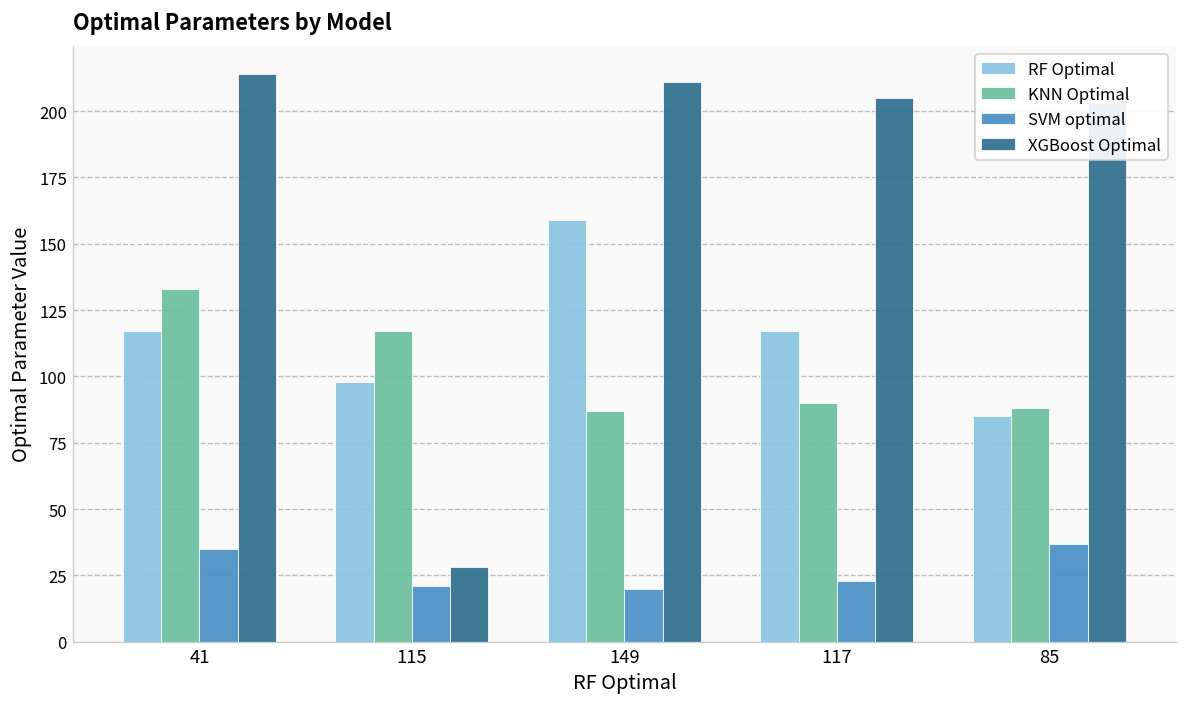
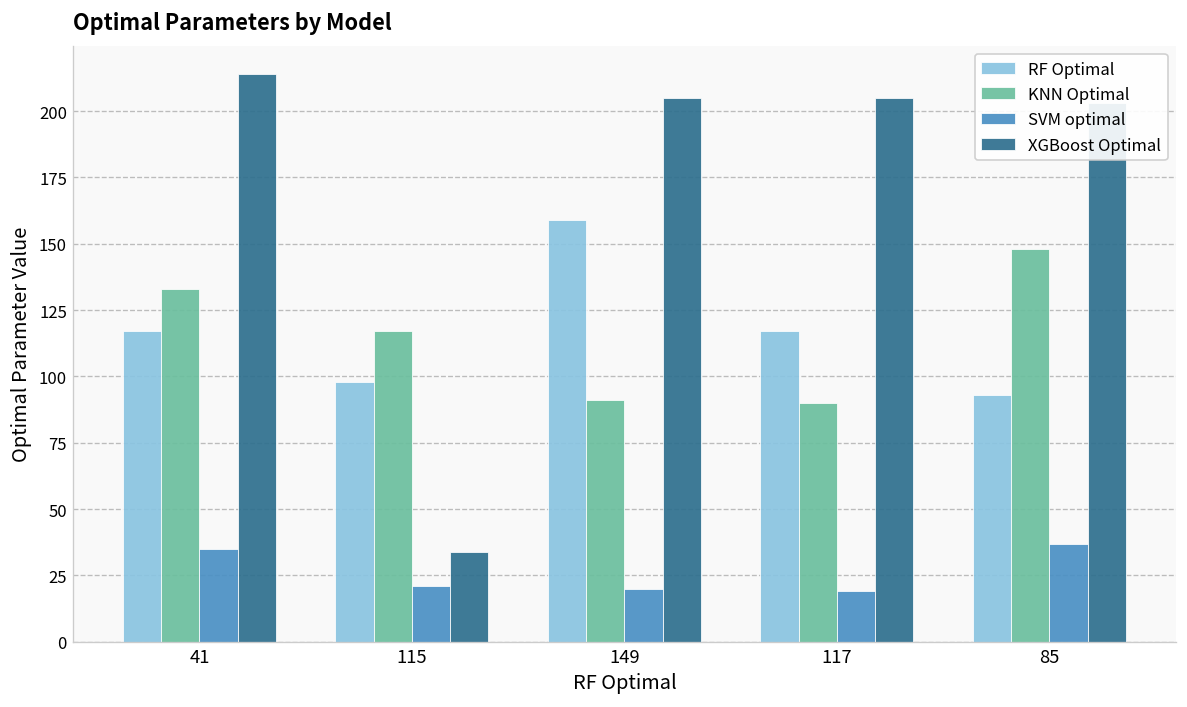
XGBoost Optimal, 115: 28 -> 34
KNN Optimal, 149: 87 -> 91
XGBoost Optimal, 149: 211 -> 205
SVM optimal, 117: 23 -> 19
RF Optimal, 85: 85 -> 93
KNN Optimal, 85: 88 -> 148
